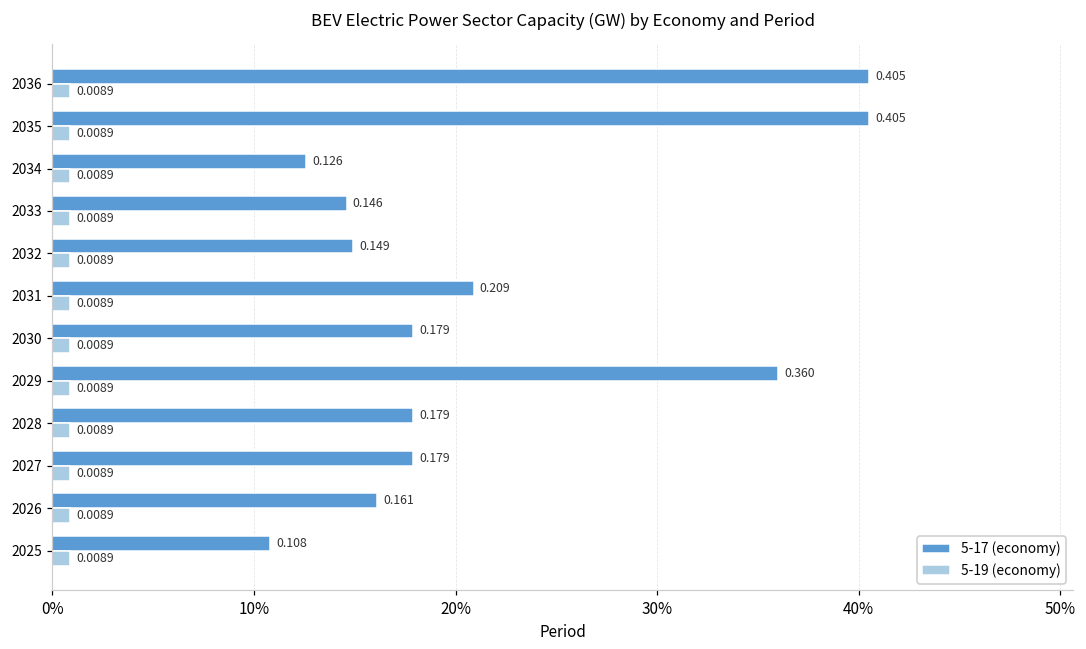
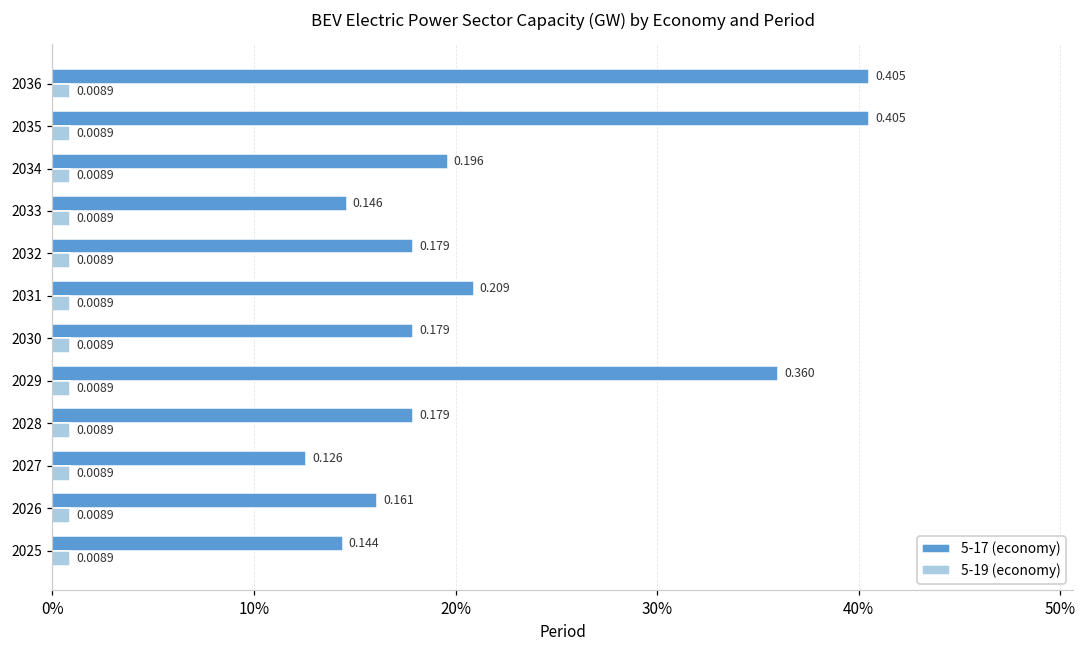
5-17 (economy), 2034: 0.126 -> 0.196
5-17 (economy), 2032: 0.149 -> 0.179
5-17 (economy), 2027: 0.179 -> 0.126
5-17 (economy), 2025: 0.108 -> 0.144
